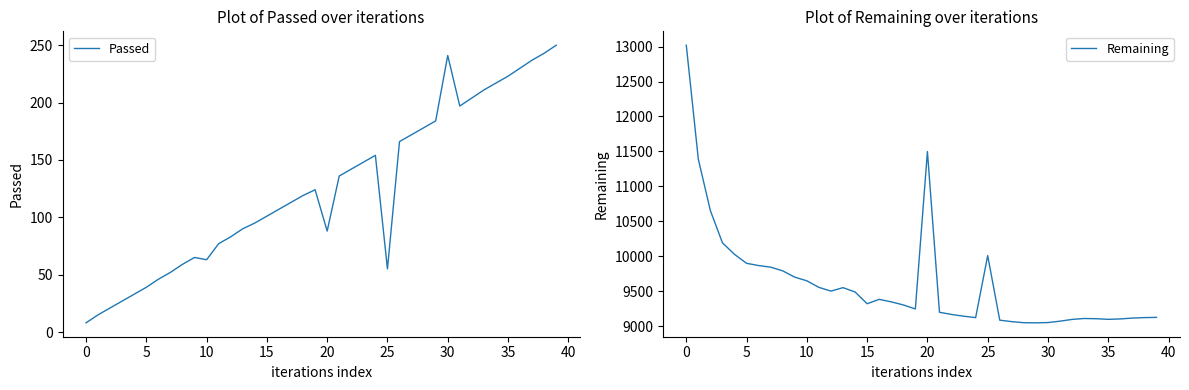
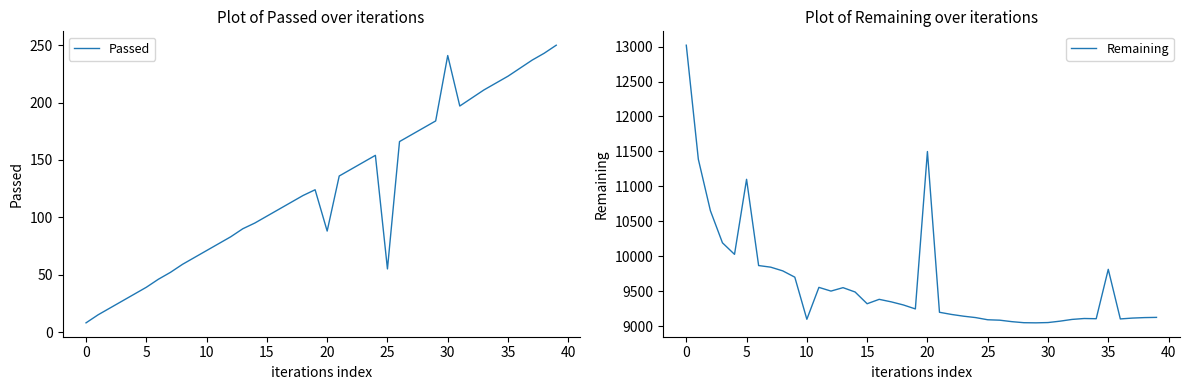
Plot of Passed over iterations, 10: 63 -> 71
Plot of Remaining over iterations, 5: 9900 -> 11100
Plot of Remaining over iterations, 10: 9700 -> 9100
Plot of Remaining over iterations, 25: 10000 -> 9100
Plot of Remaining over iterations, 35: 9100 -> 9800
